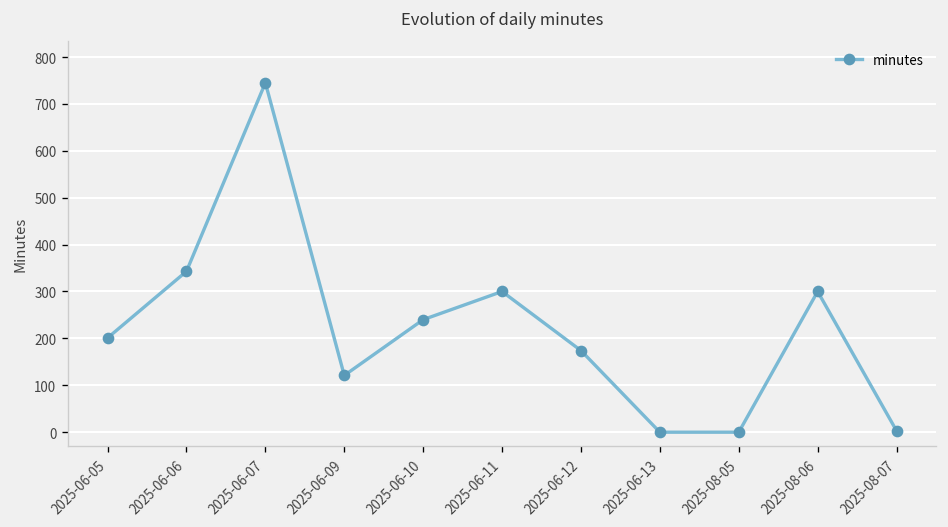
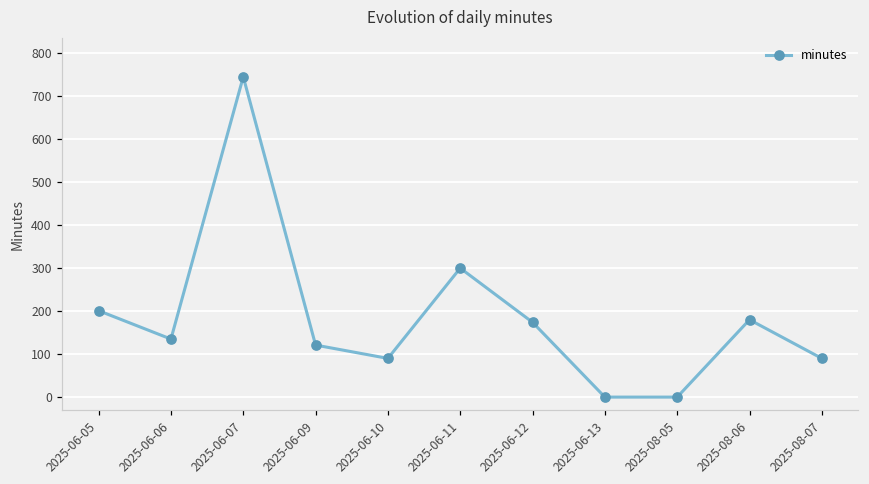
2025-06-06: 340 -> 140
2025-06-10: 240 -> 90
2025-08-06: 300 -> 180
2025-08-07: 0 -> 90
